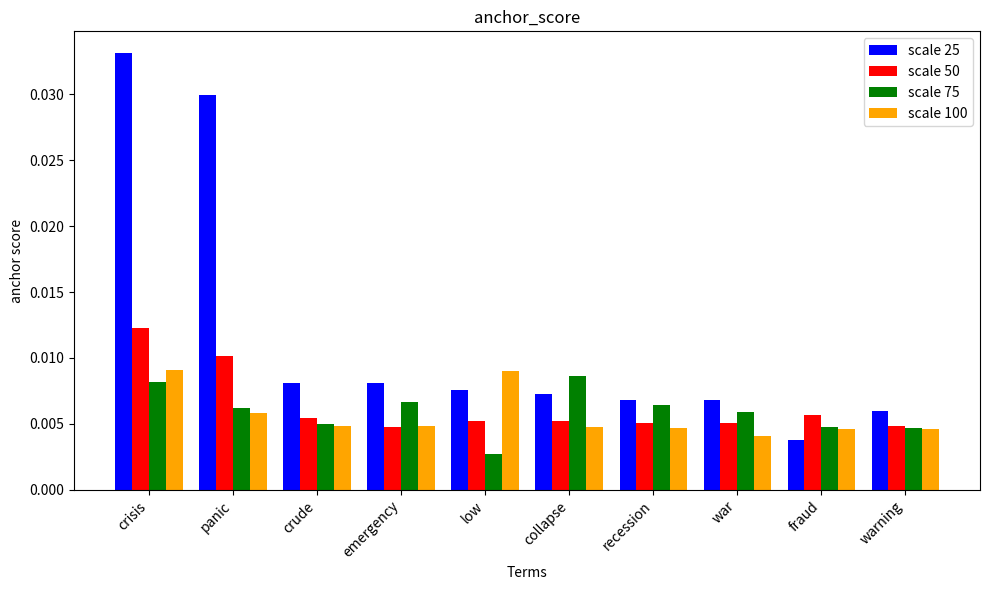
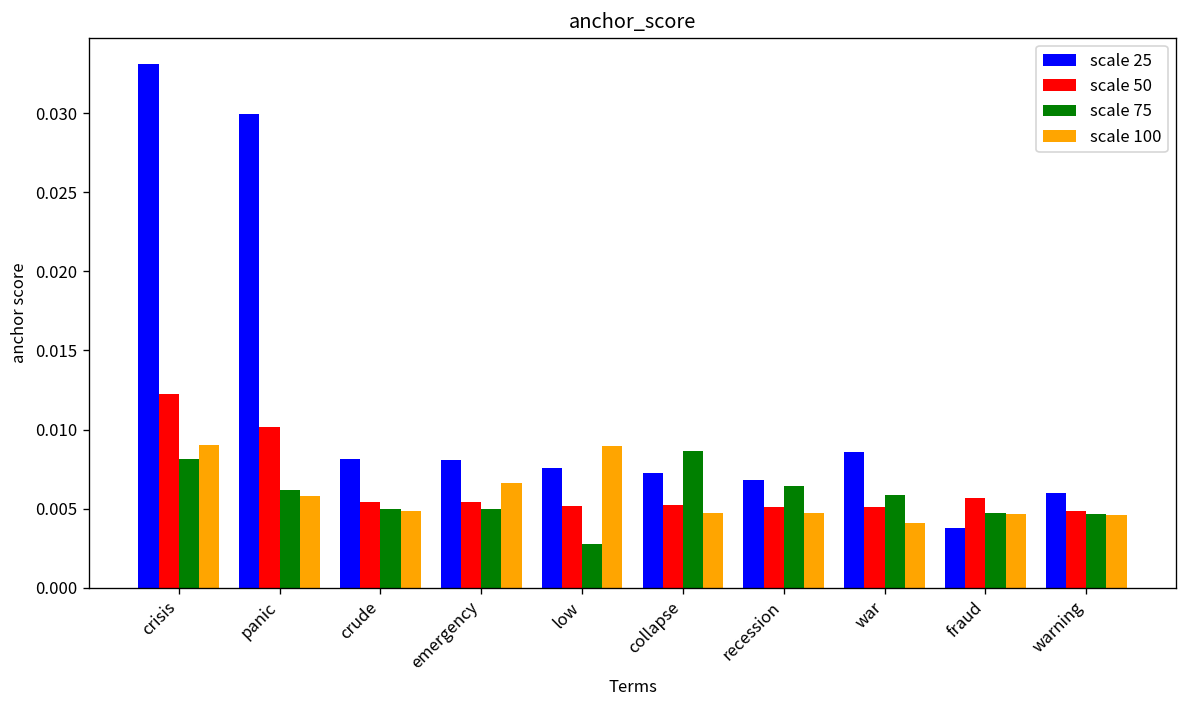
scale 50, emergency: 0.0048 -> 0.0054
scale 75, emergency: 0.0067 -> 0.0050
scale 100, emergency: 0.0048 -> 0.0066
scale 25, war: 0.0068 -> 0.0086
